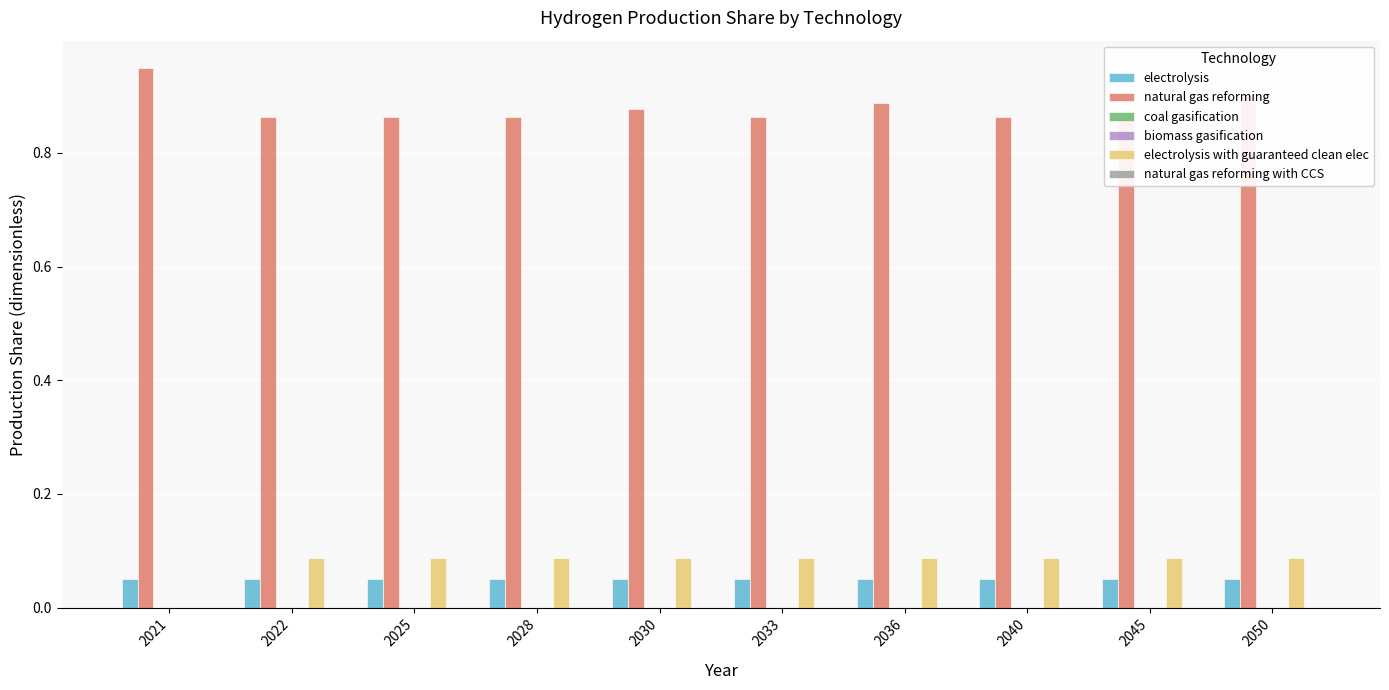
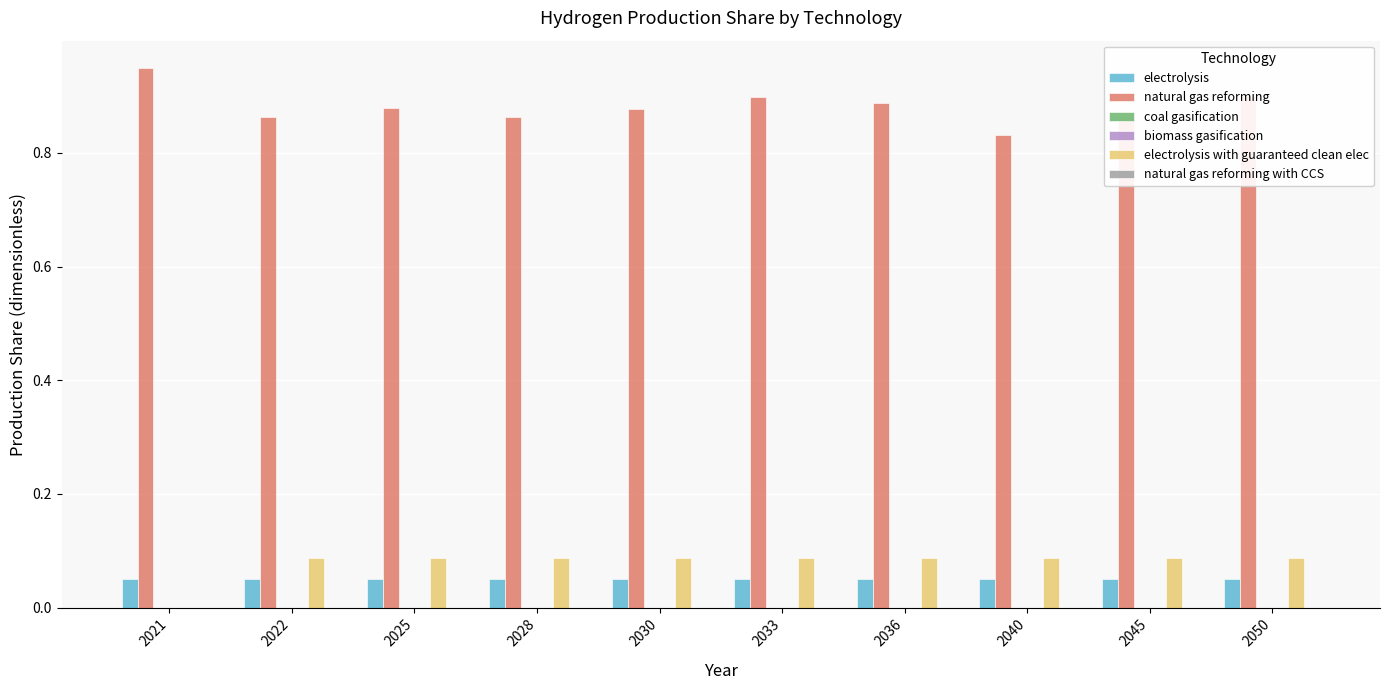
natural gas reforming, 2025: 0.86 -> 0.88
natural gas reforming, 2033: 0.86 -> 0.90
natural gas reforming, 2040: 0.86 -> 0.83
